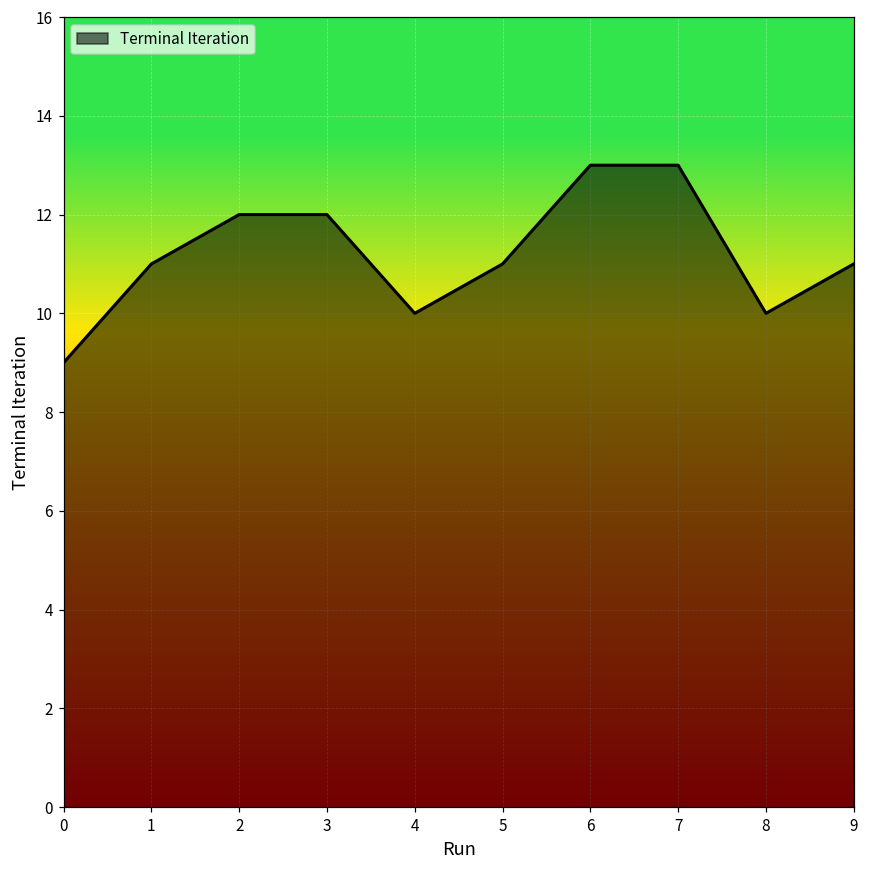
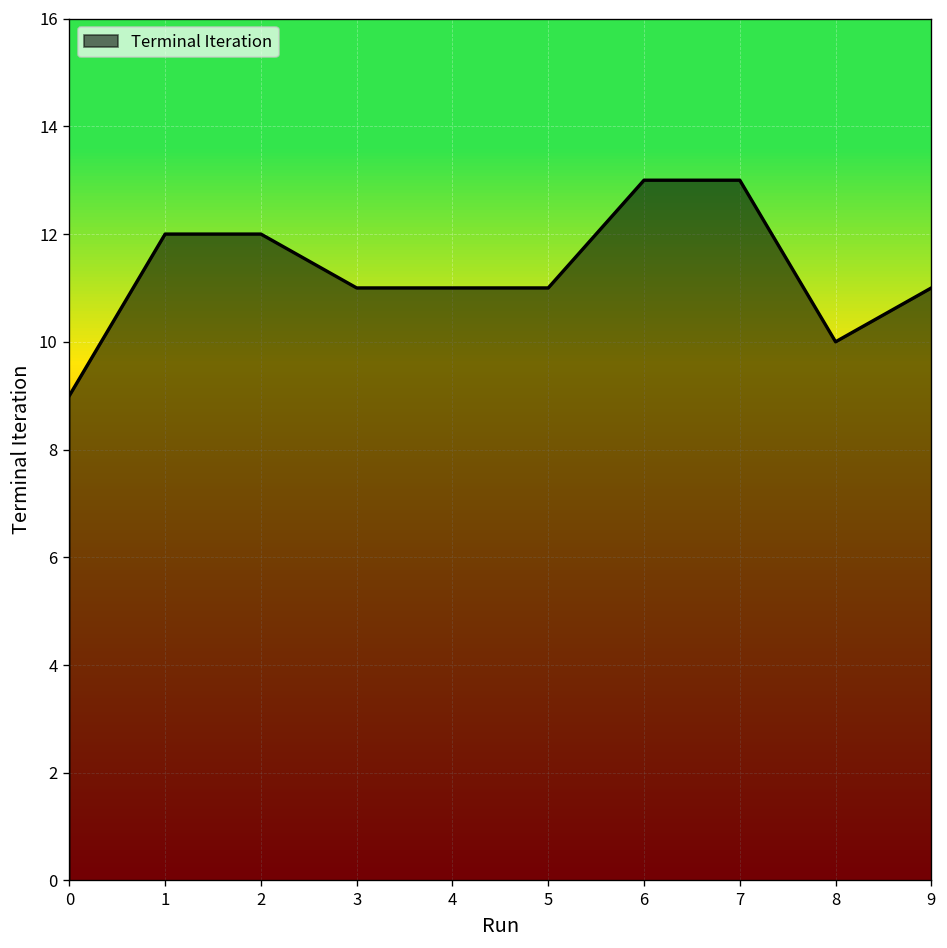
1: 11 -> 12
3: 12 -> 11
4: 10 -> 11
